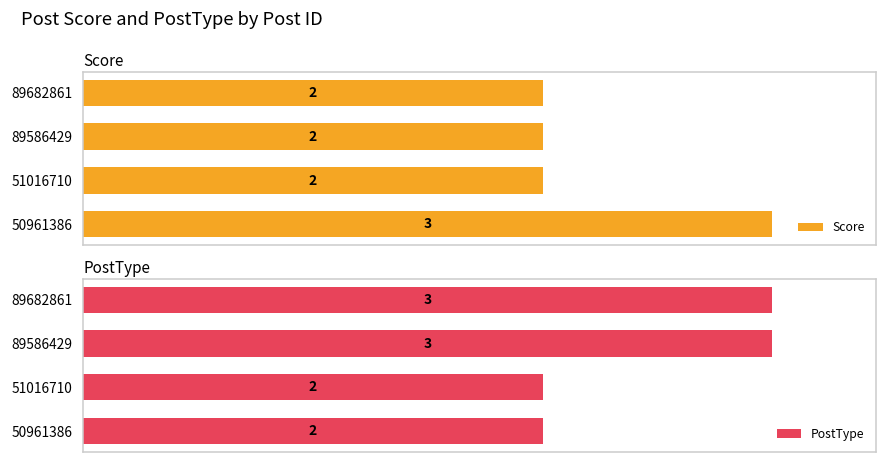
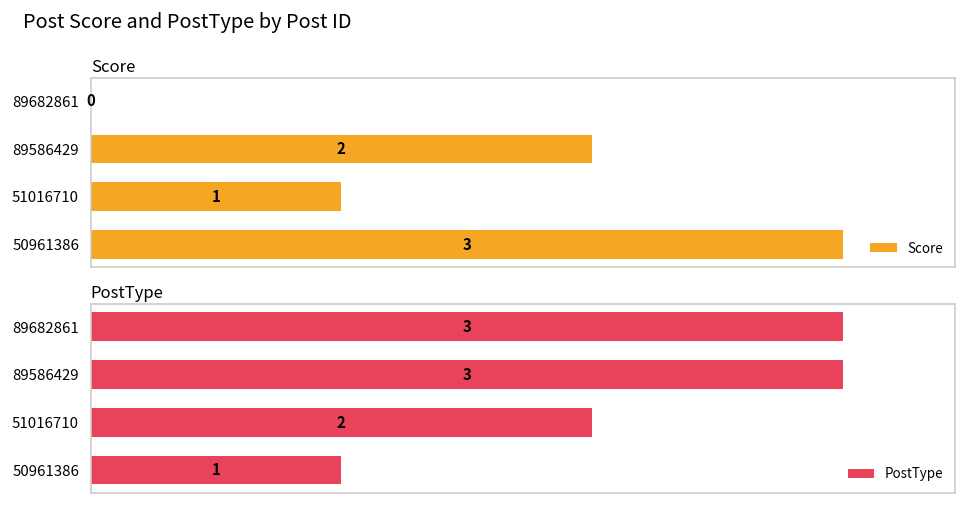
Score, 89682861: 2 -> 0
Score, 51016710: 2 -> 1
PostType, 50961386: 2 -> 1
